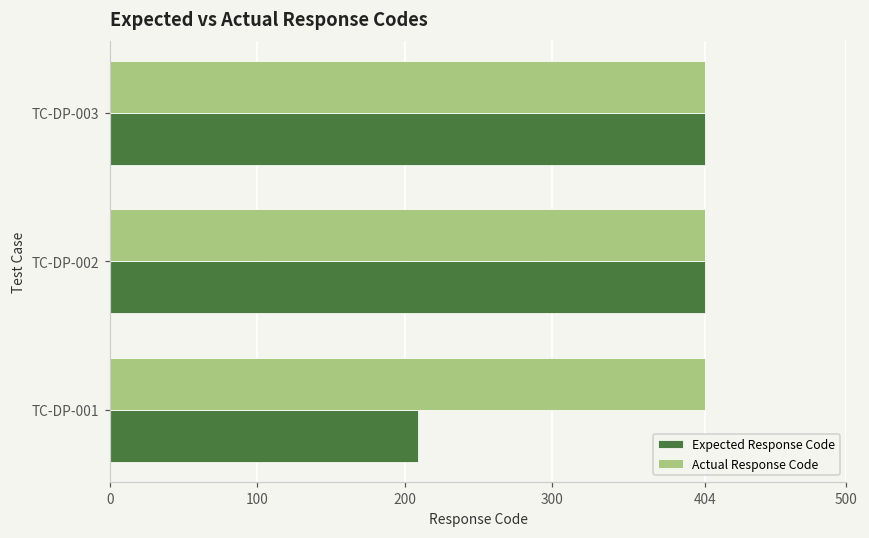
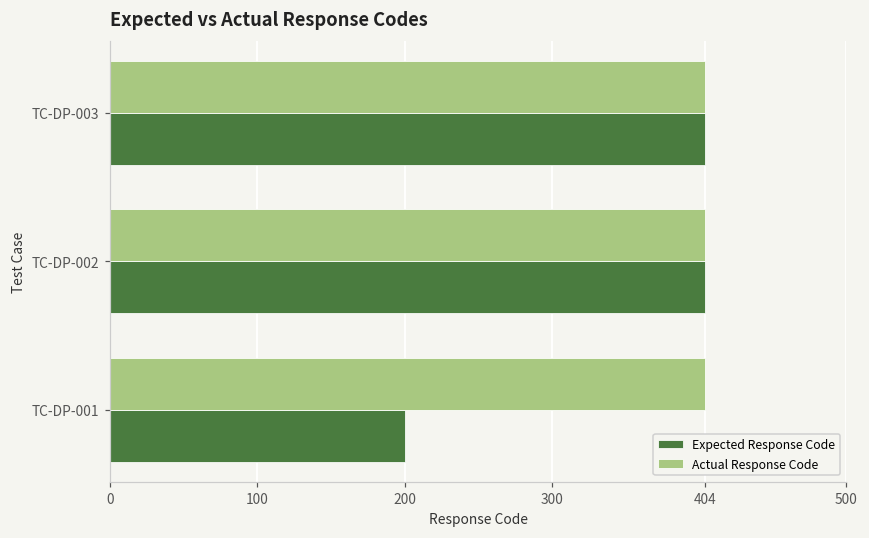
Expected Response Code, TC-DP-001: 209 -> 200
